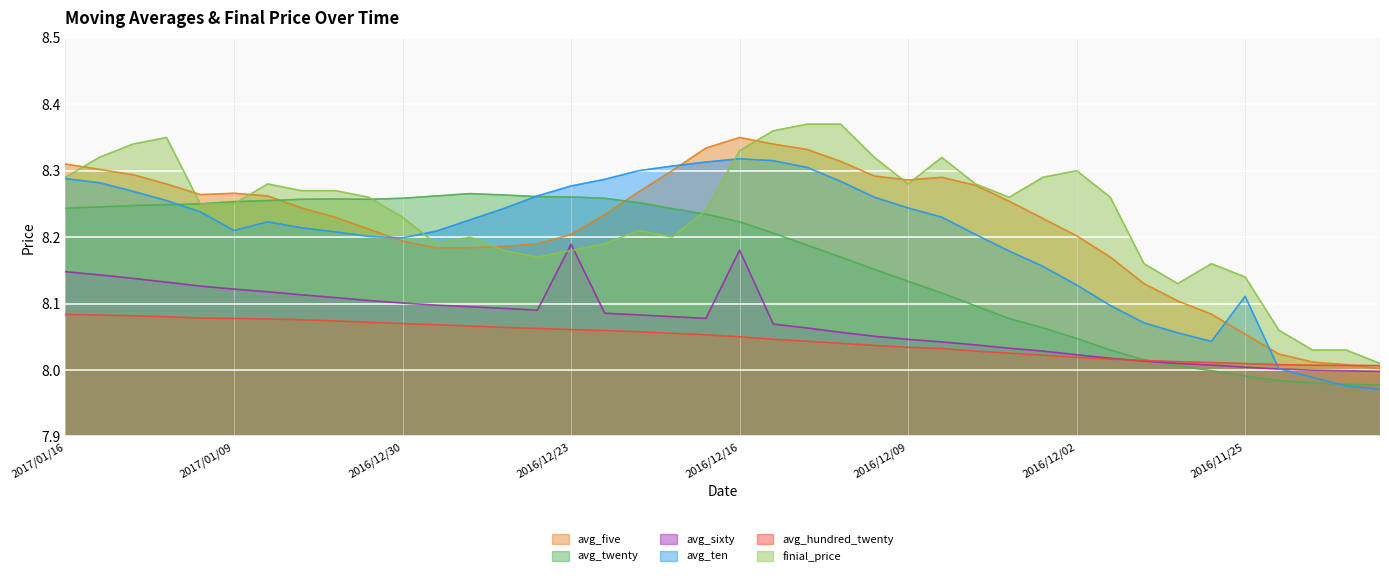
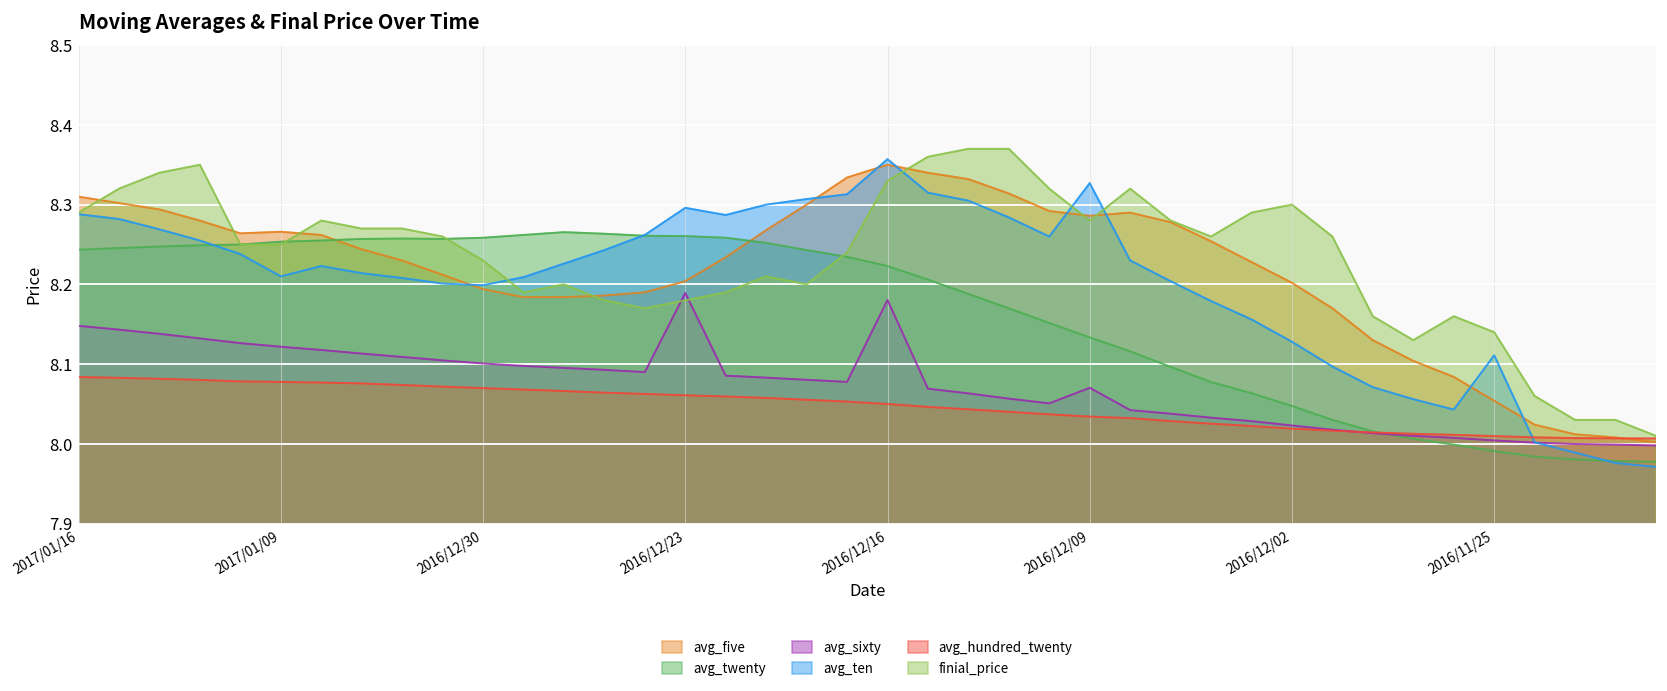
avg_ten, 2016/12/23: 8.28 -> 8.30
avg_ten, 2016/12/16: 8.32 -> 8.36
avg_sixty, 2016/12/09: 8.05 -> 8.07
avg_ten, 2016/12/09: 8.24 -> 8.33
